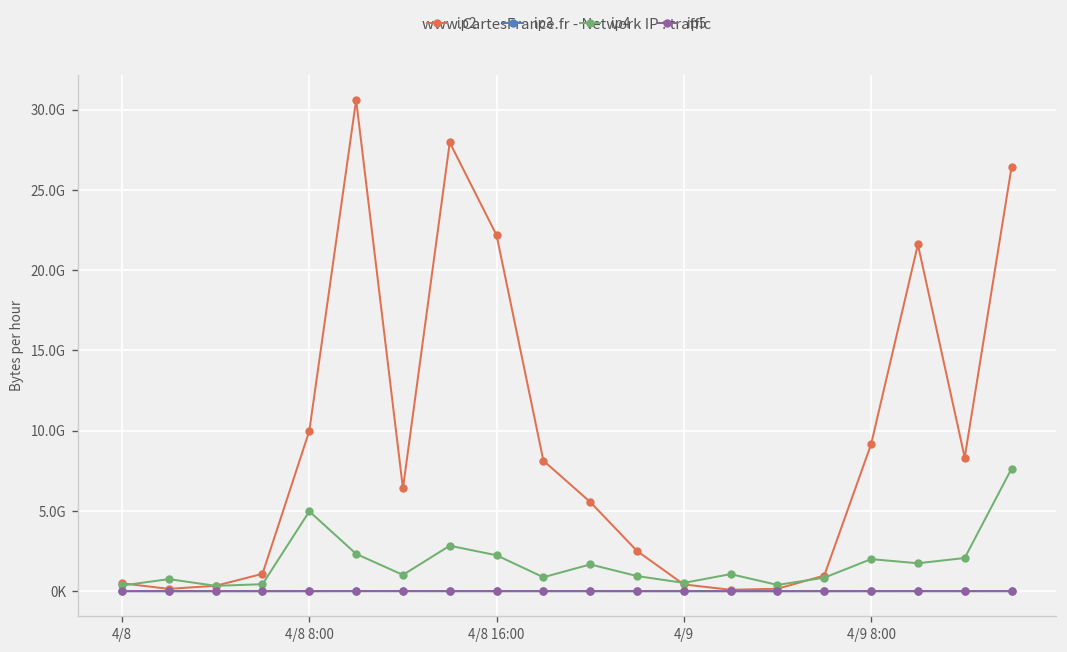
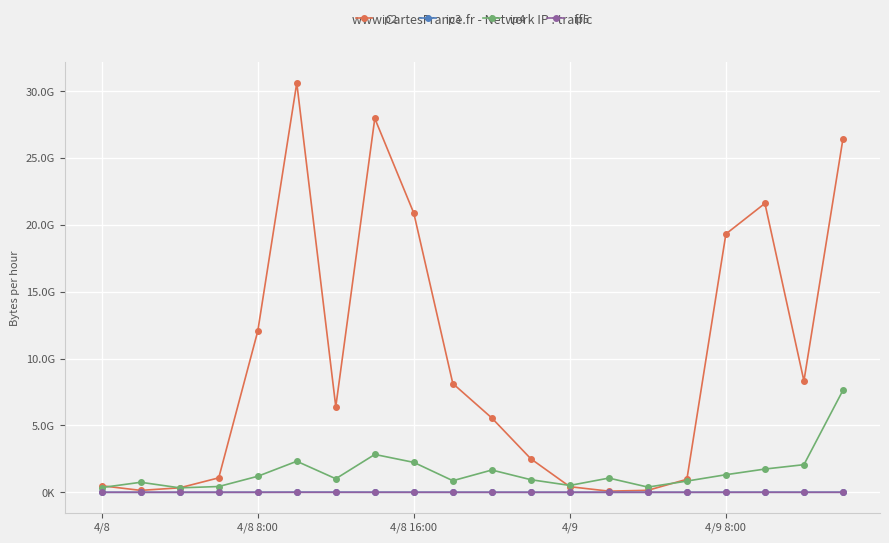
ip2, 4/8 8:00: 10000000000 -> 12000000000
ip4, 4/8 8:00: 5000000000 -> 1200000000
ip2, 4/8 16:00: 22200000000 -> 20900000000
ip2, 4/9 8:00: 9200000000 -> 19300000000
ip4, 4/9 8:00: 2000000000 -> 1300000000
